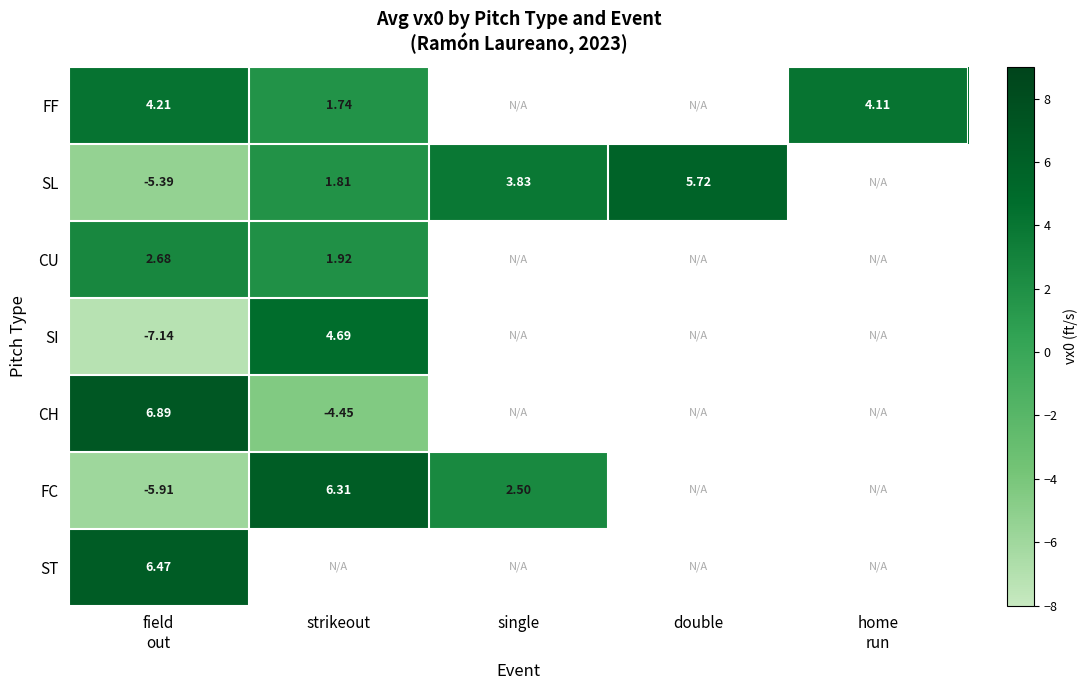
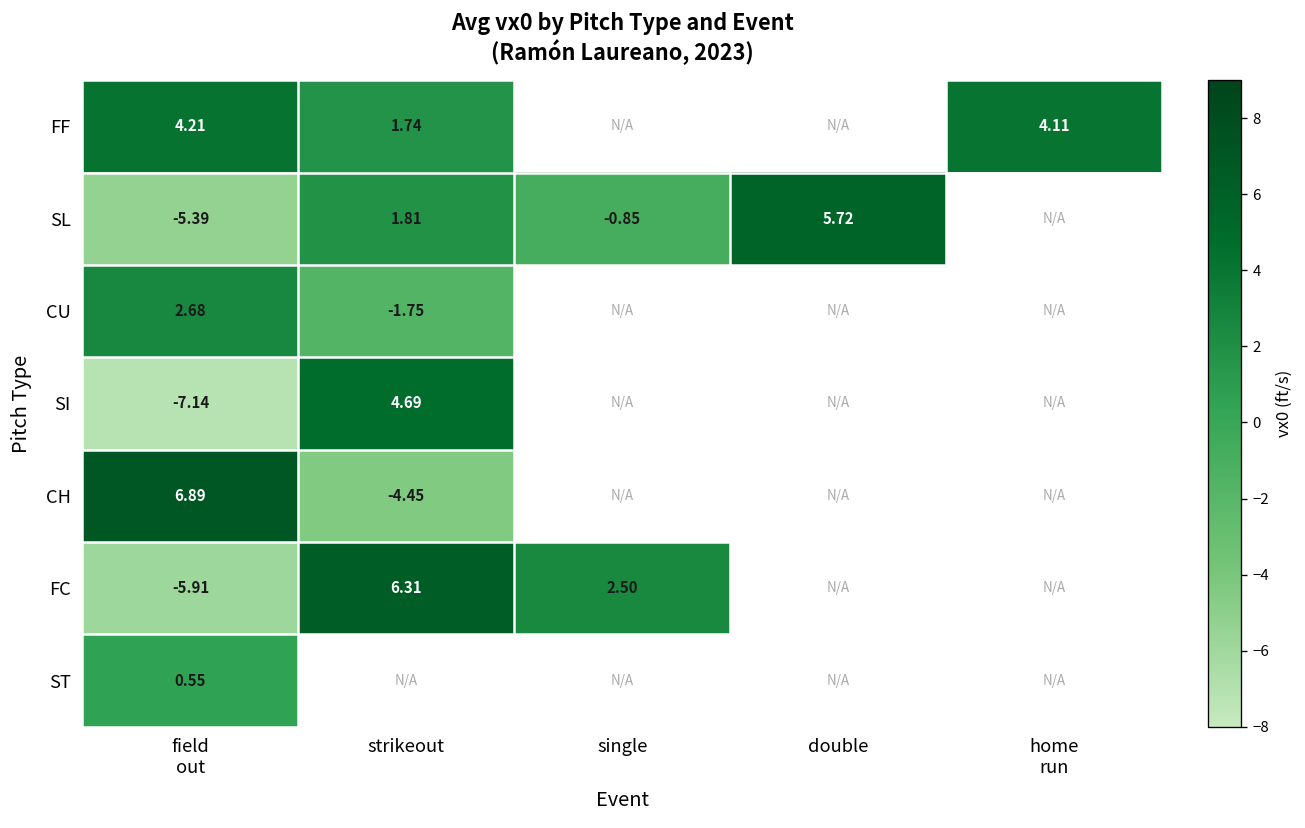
SL, single: 3.83 -> -0.85
CU, strikeout: 1.92 -> -1.75
ST, field out: 6.47 -> 0.55
